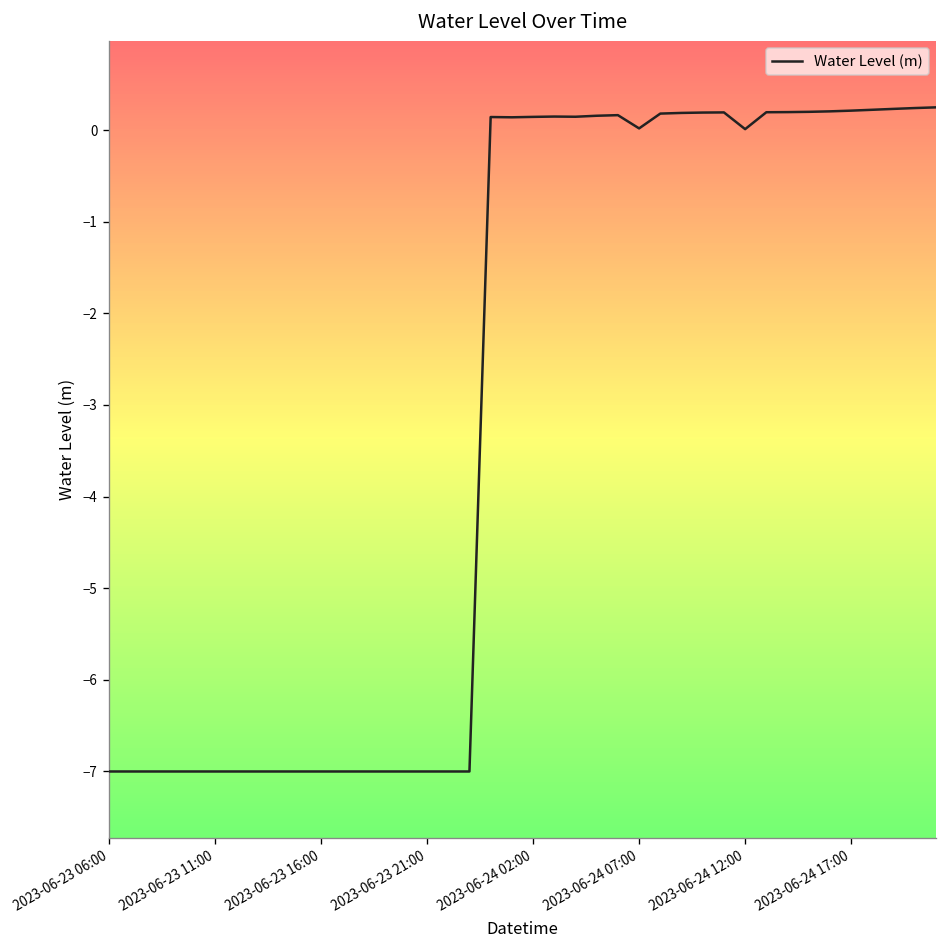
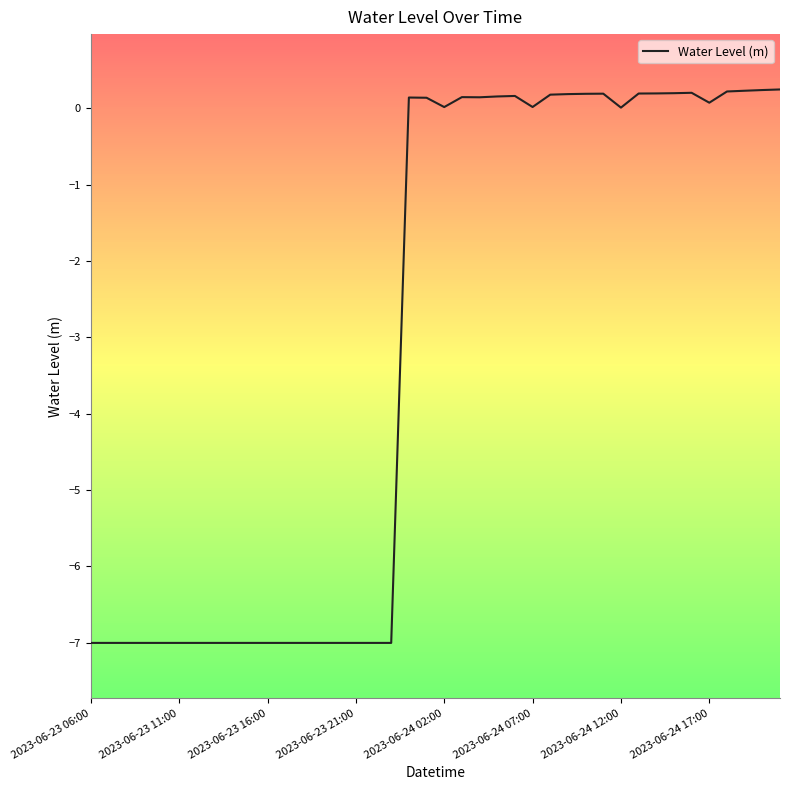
2023-06-24 02:00: 0.1 -> 0.0
2023-06-24 17:00: 0.2 -> 0.1
